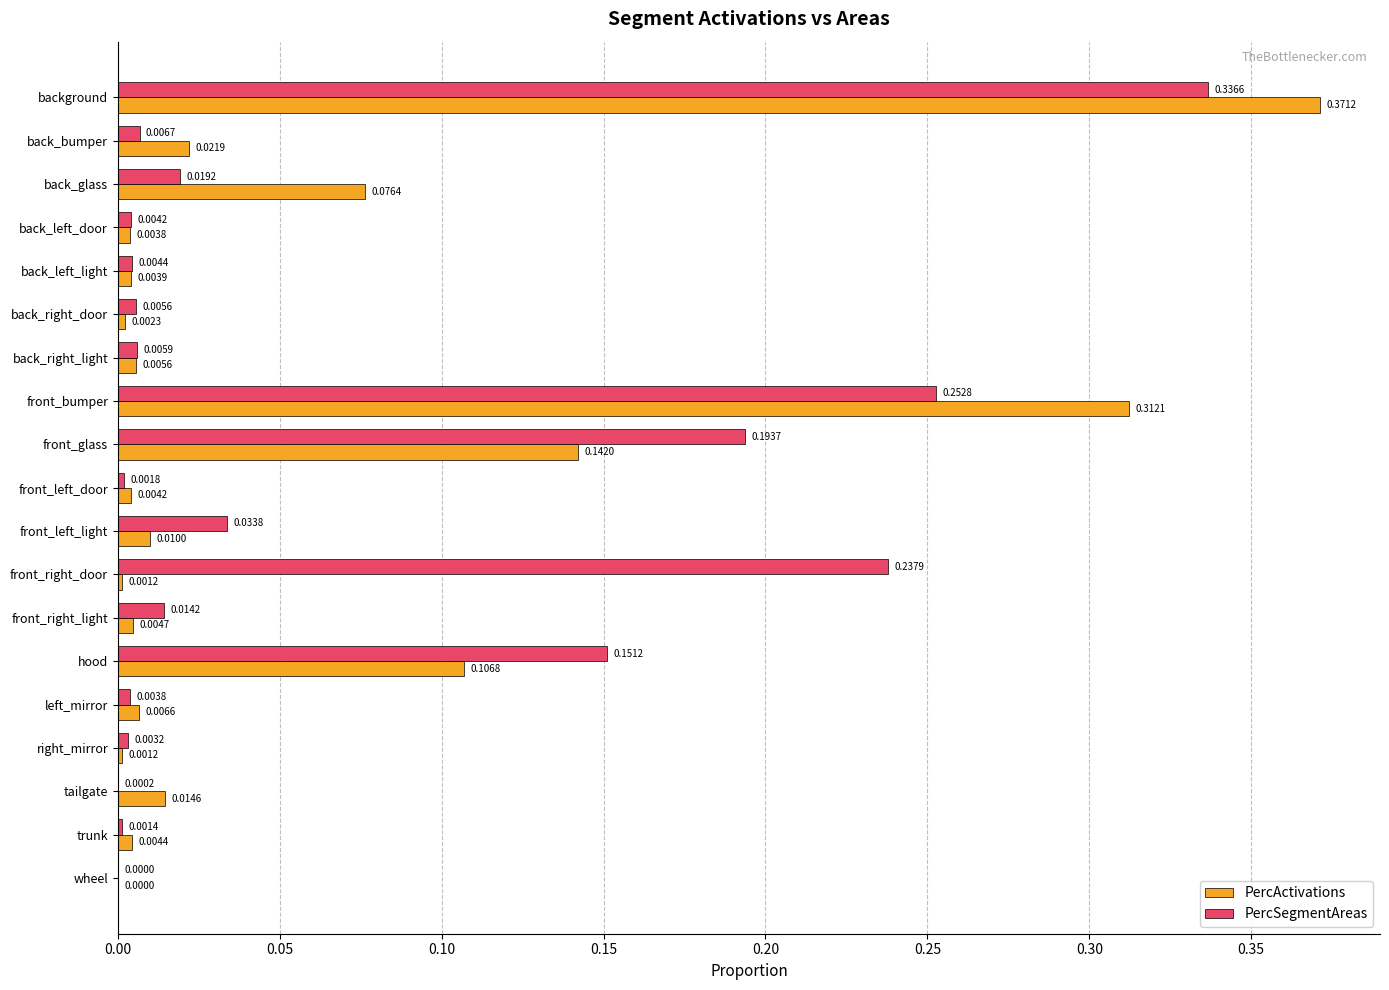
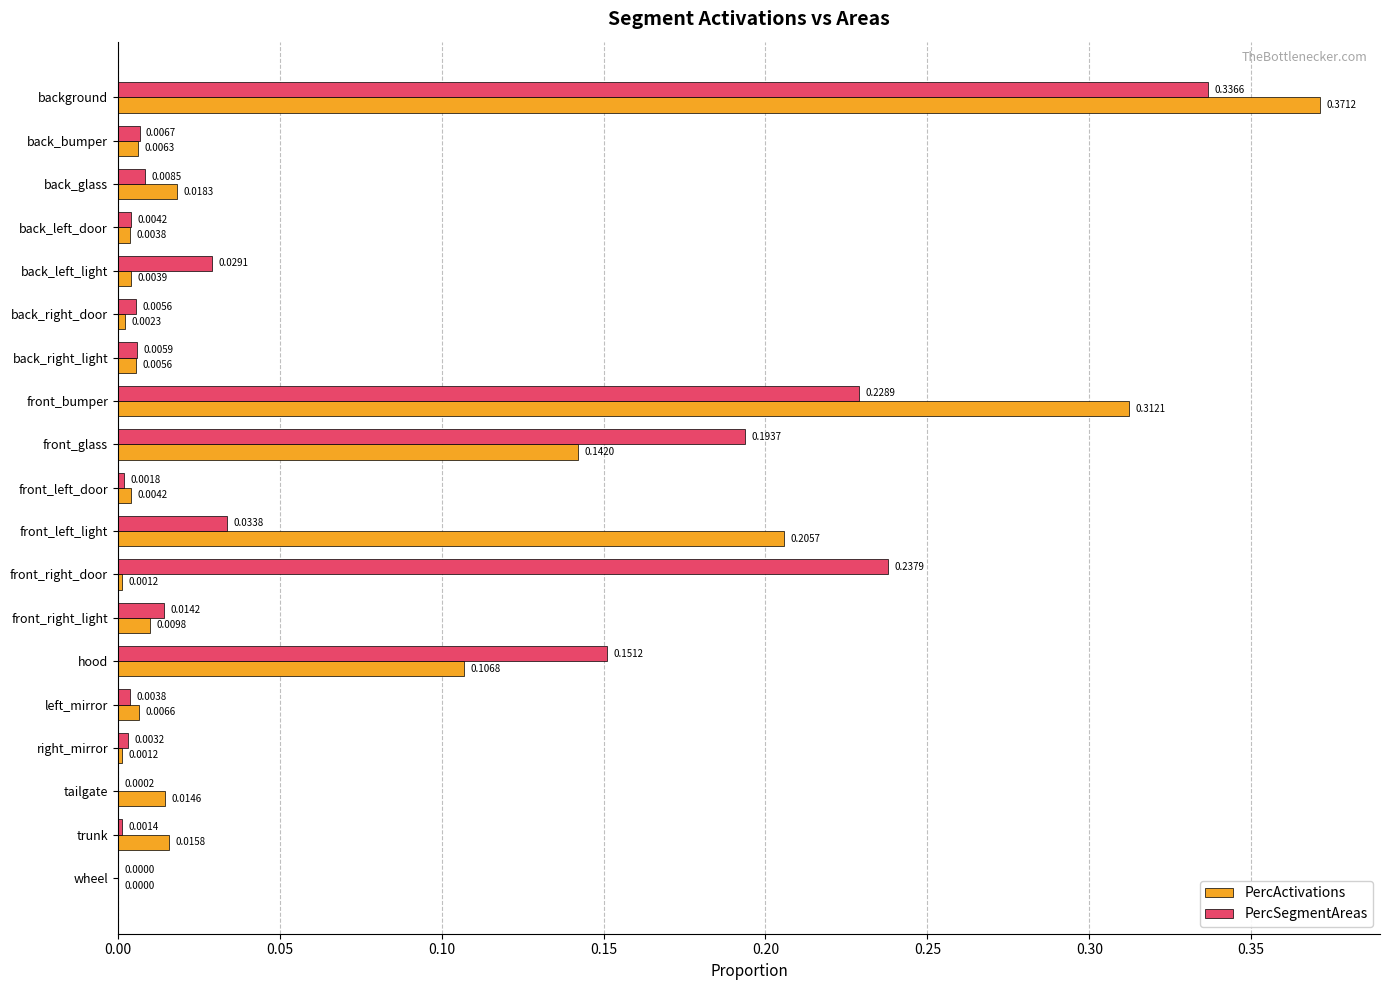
PercActivations, back_bumper: 0.0219 -> 0.0063
PercSegmentAreas, back_glass: 0.0192 -> 0.0085
PercActivations, back_glass: 0.0764 -> 0.0183
PercSegmentAreas, back_left_light: 0.0044 -> 0.0291
PercSegmentAreas, front_bumper: 0.2528 -> 0.2289
PercActivations, front_left_light: 0.0100 -> 0.2057
PercActivations, front_right_light: 0.0047 -> 0.0098
PercActivations, trunk: 0.0044 -> 0.0158
